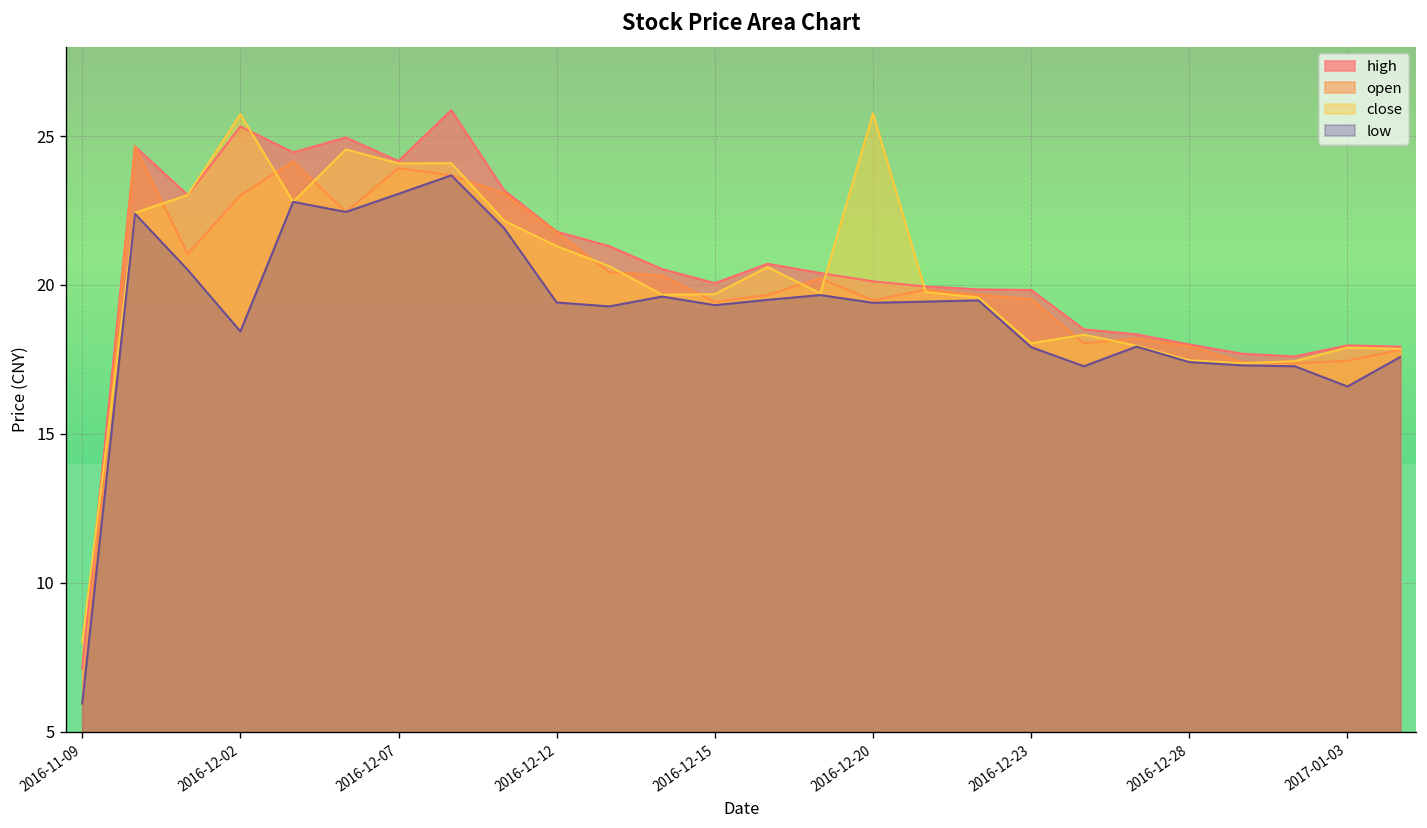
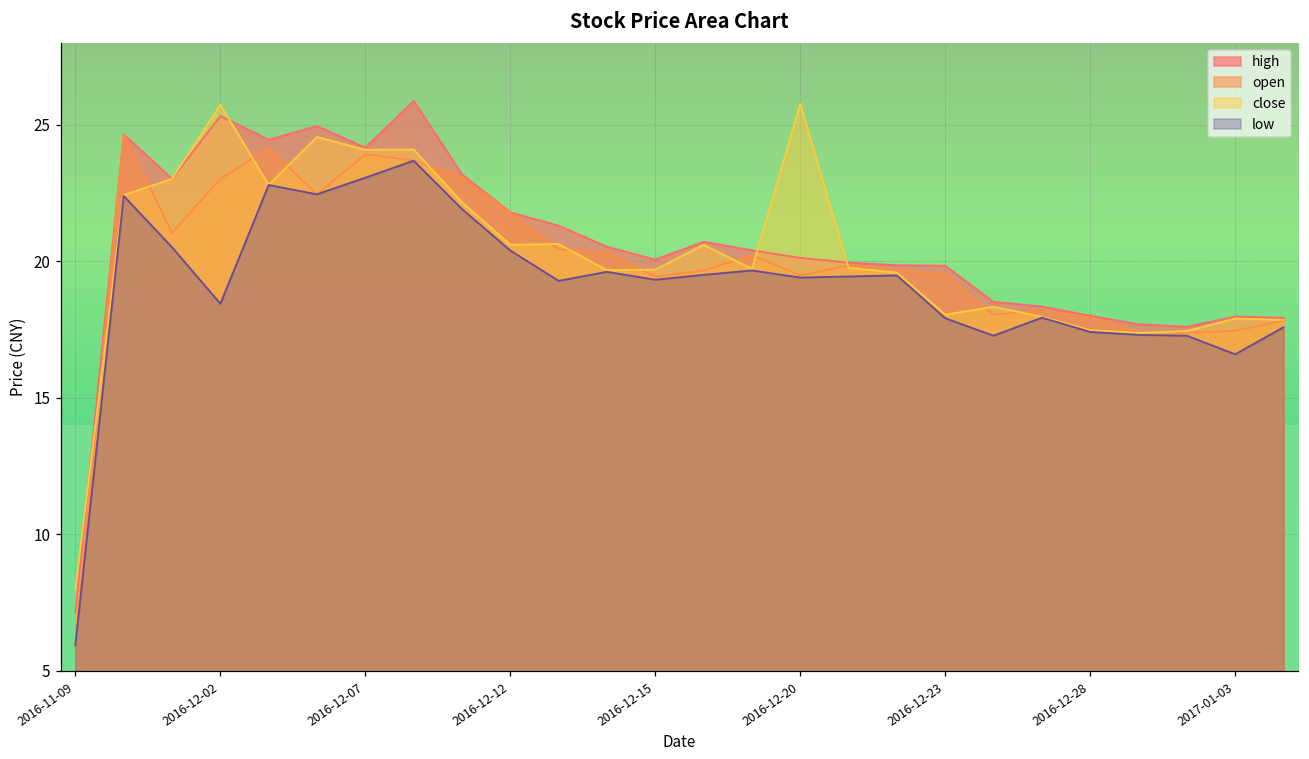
close, 2016-12-12: 21.3 -> 20.6
low, 2016-12-12: 19.4 -> 20.4
